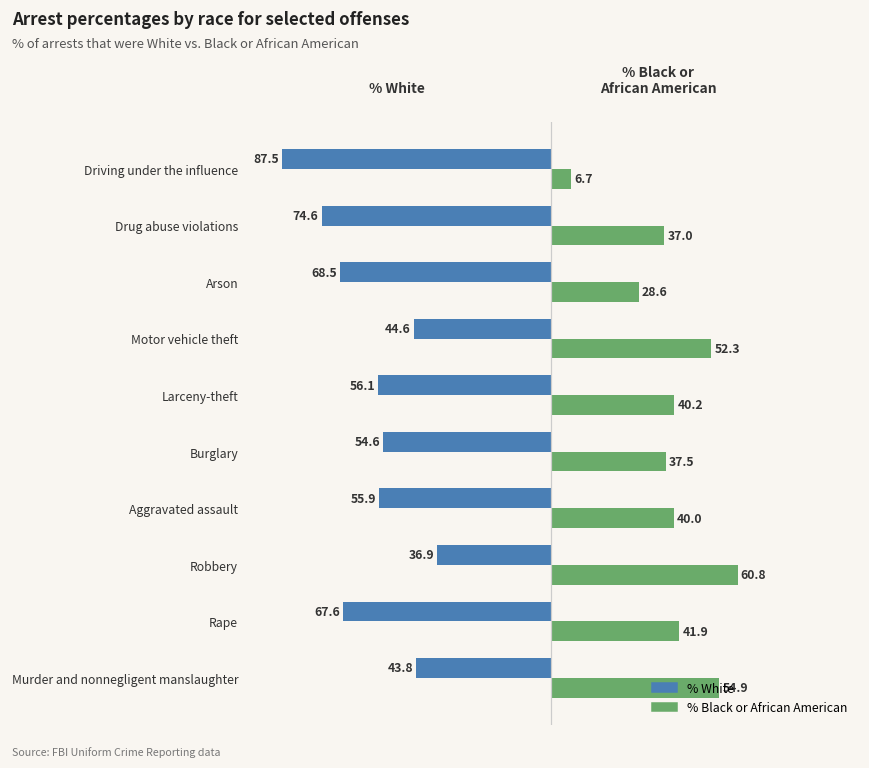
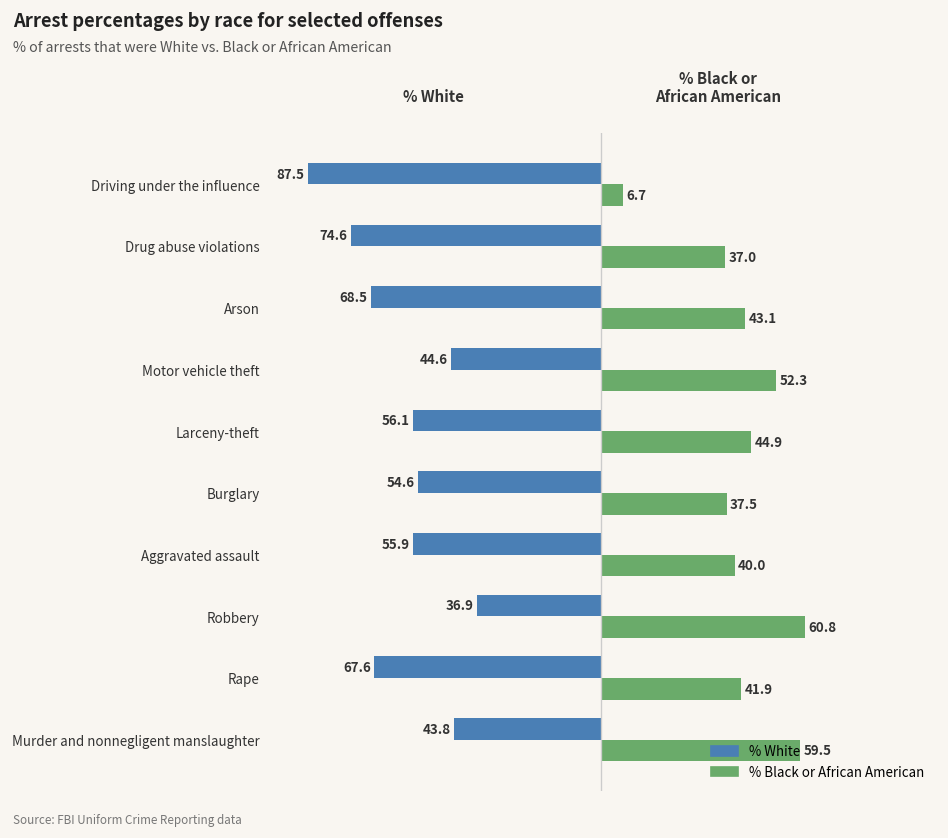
% Black or African American, Arson: 28.6 -> 43.1
% Black or African American, Larceny-theft: 40.2 -> 44.9
% Black or African American, Murder and nonnegligent manslaughter: 54.9 -> 59.5
